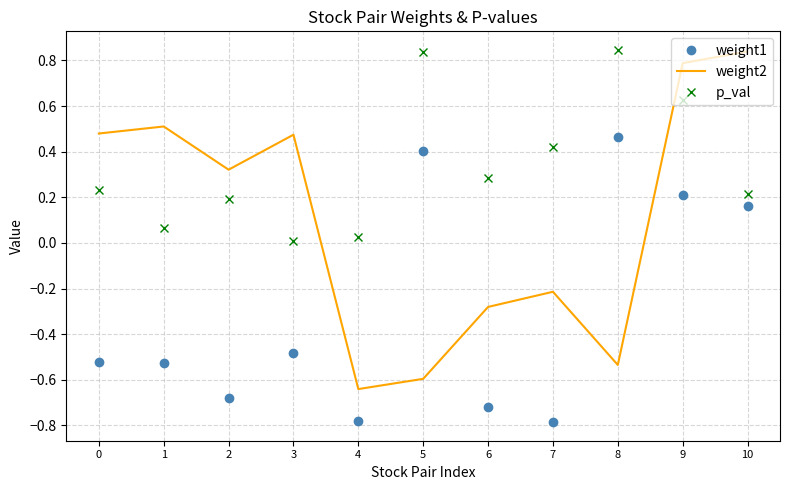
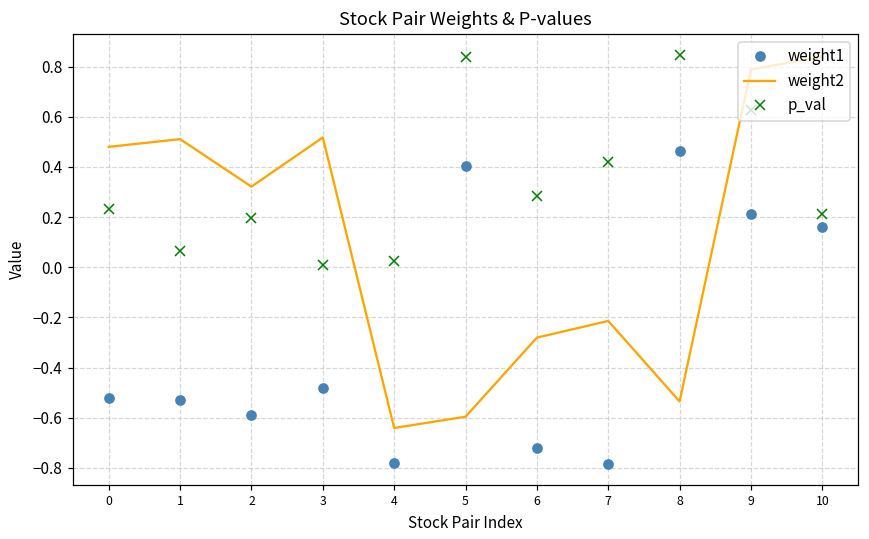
weight1, 2: -0.68 -> -0.59
weight2, 3: 0.47 -> 0.52
